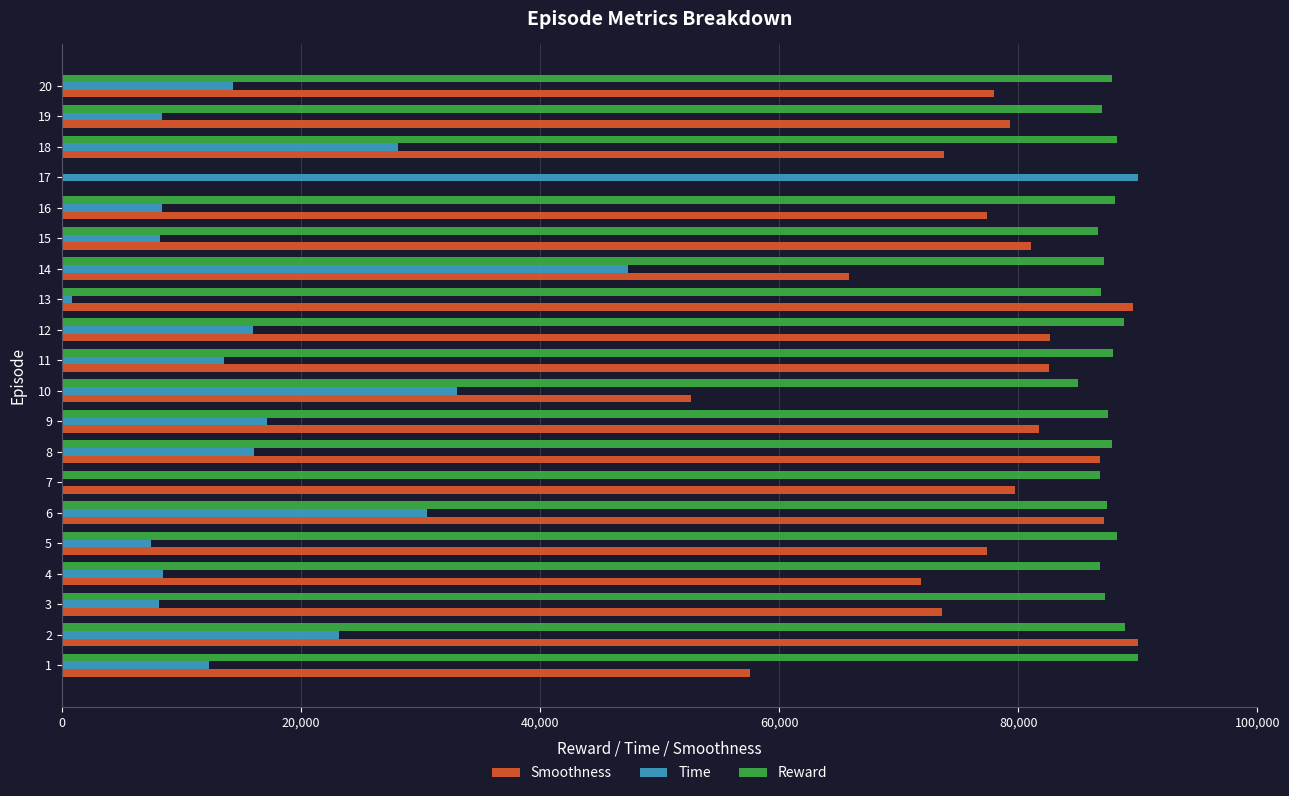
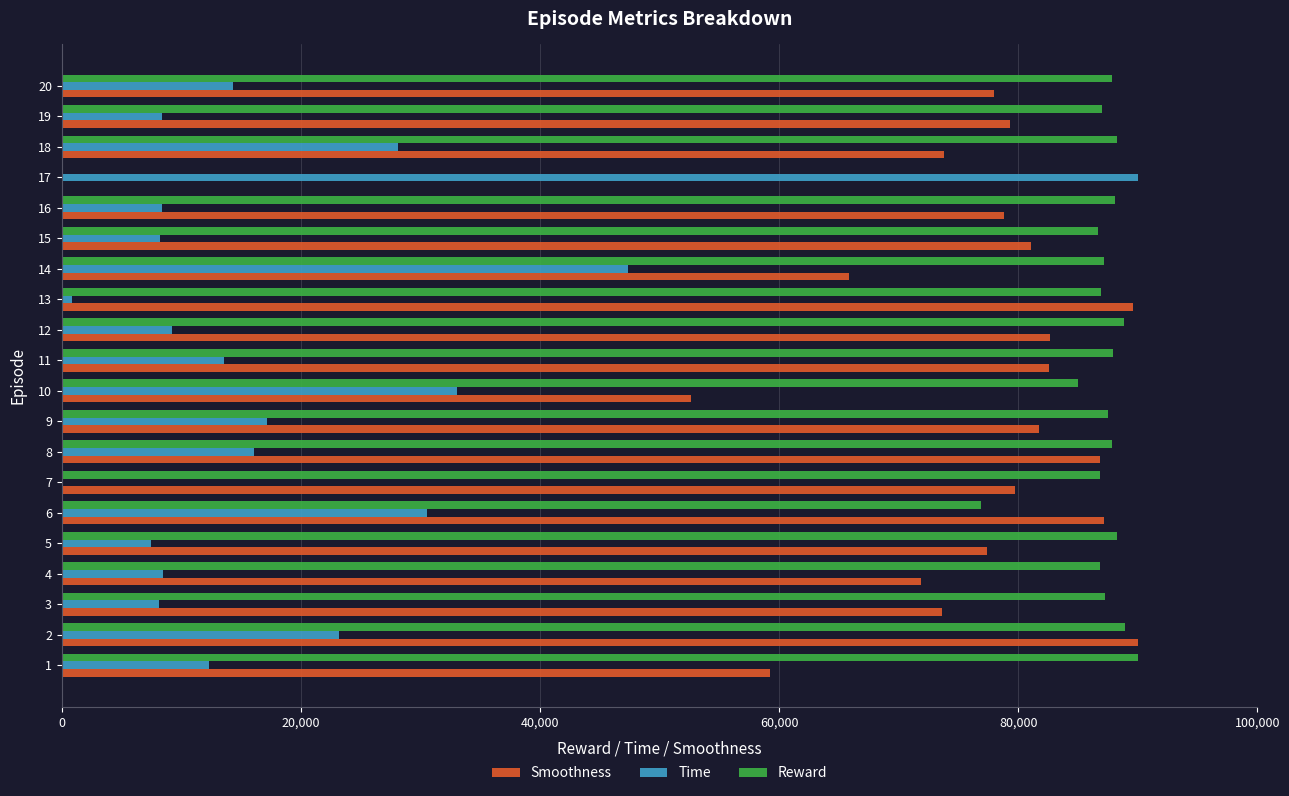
Smoothness, 16: 77,400 -> 78,800
Time, 12: 16,000 -> 9,200
Reward, 6: 87,500 -> 76,900
Smoothness, 1: 57,500 -> 59,300
